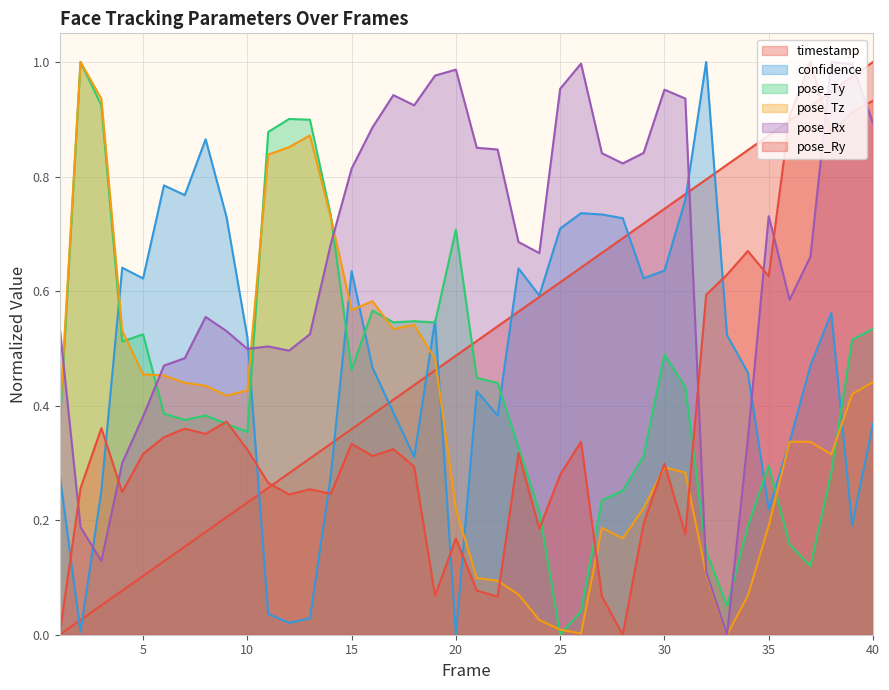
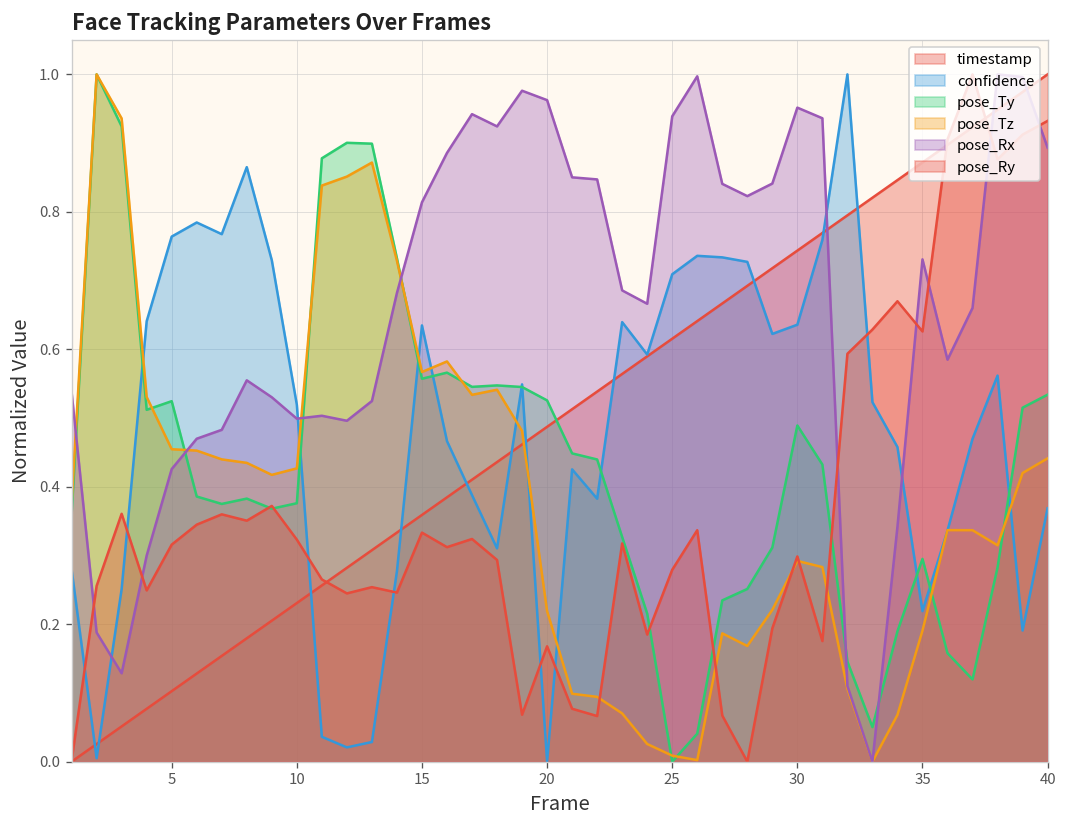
confidence, 5: 0.62 -> 0.76
pose_Rx, 5: 0.38 -> 0.43
pose_Ty, 10: 0.35 -> 0.38
pose_Ty, 15: 0.46 -> 0.56
pose_Ty, 20: 0.71 -> 0.53
pose_Rx, 20: 0.99 -> 0.96
pose_Rx, 25: 0.95 -> 0.94
